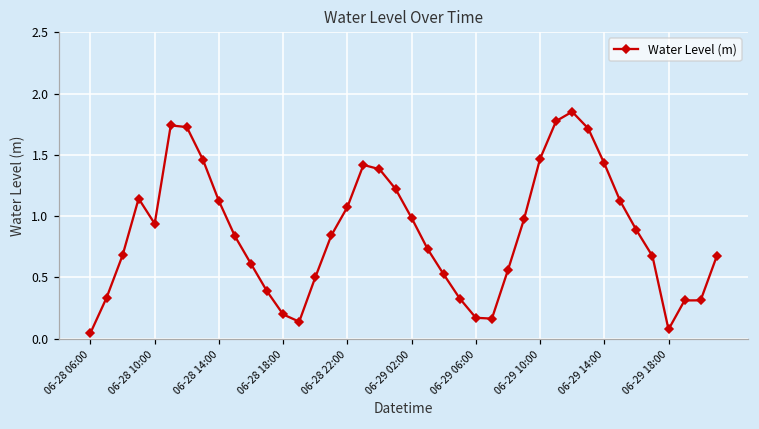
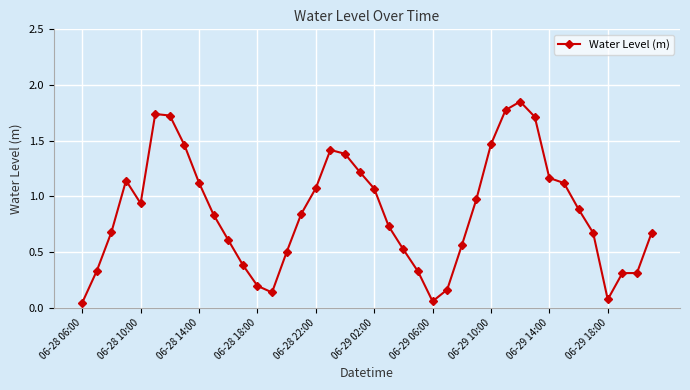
06-29 02:00: 0.98 -> 1.07
06-29 06:00: 0.17 -> 0.06
06-29 14:00: 1.43 -> 1.17
